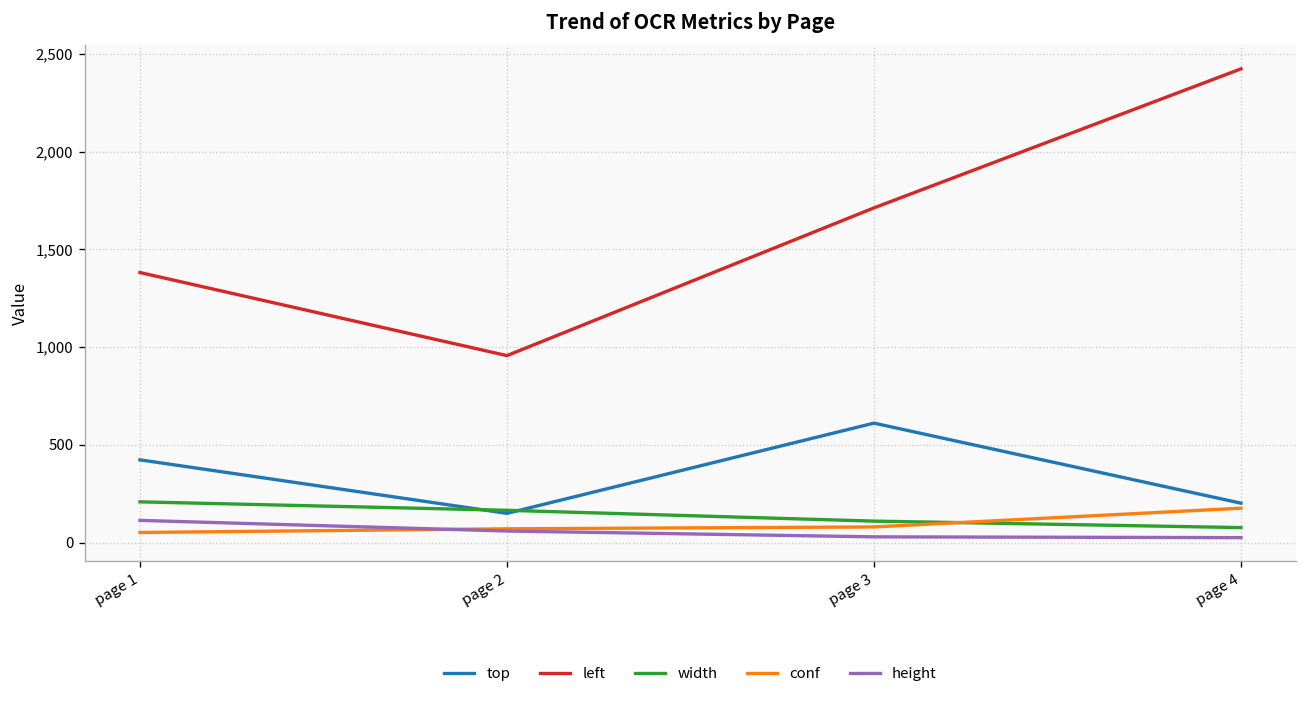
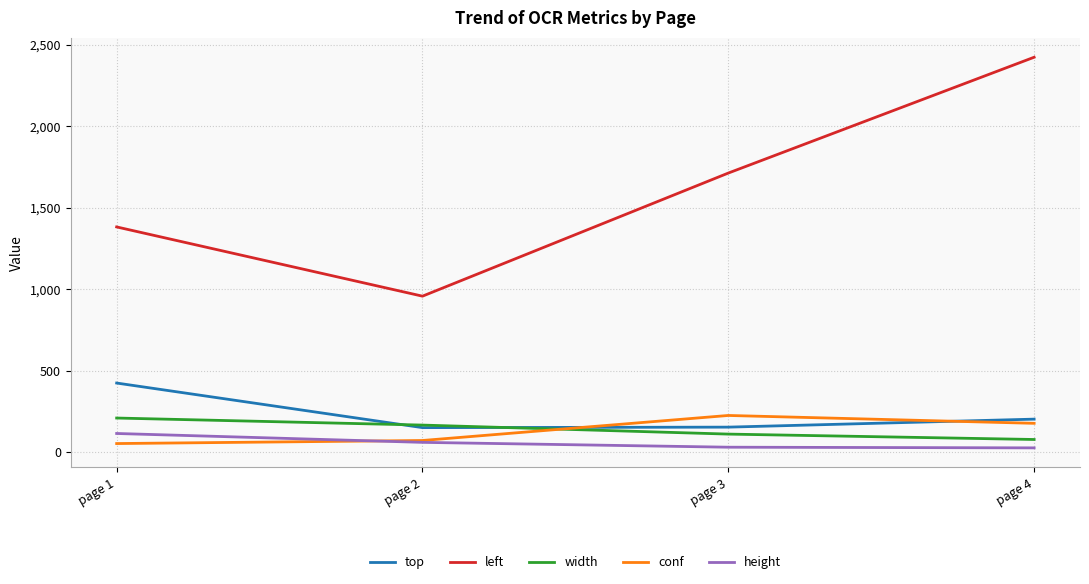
top, page 3: 610 -> 150
conf, page 3: 80 -> 220
